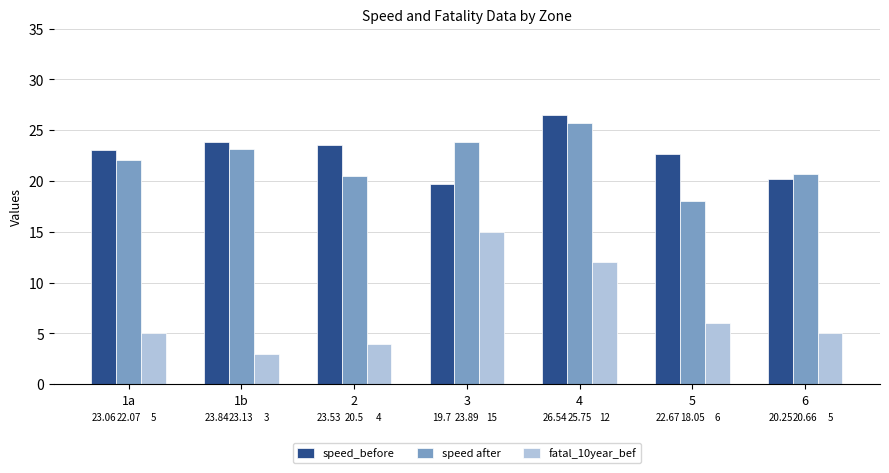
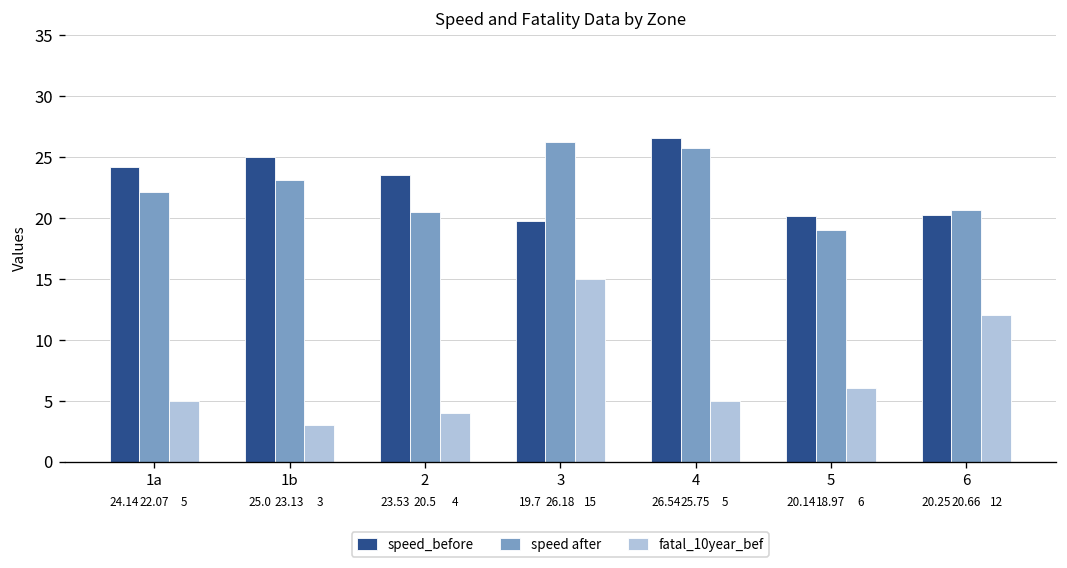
speed_before, 1a: 23.06 -> 24.14
speed_before, 1b: 23.84 -> 25.0
speed after, 3: 23.89 -> 26.18
fatal_10year_bef, 4: 12 -> 5
speed_before, 5: 22.67 -> 20.14
speed after, 5: 18.05 -> 18.97
fatal_10year_bef, 6: 5 -> 12
